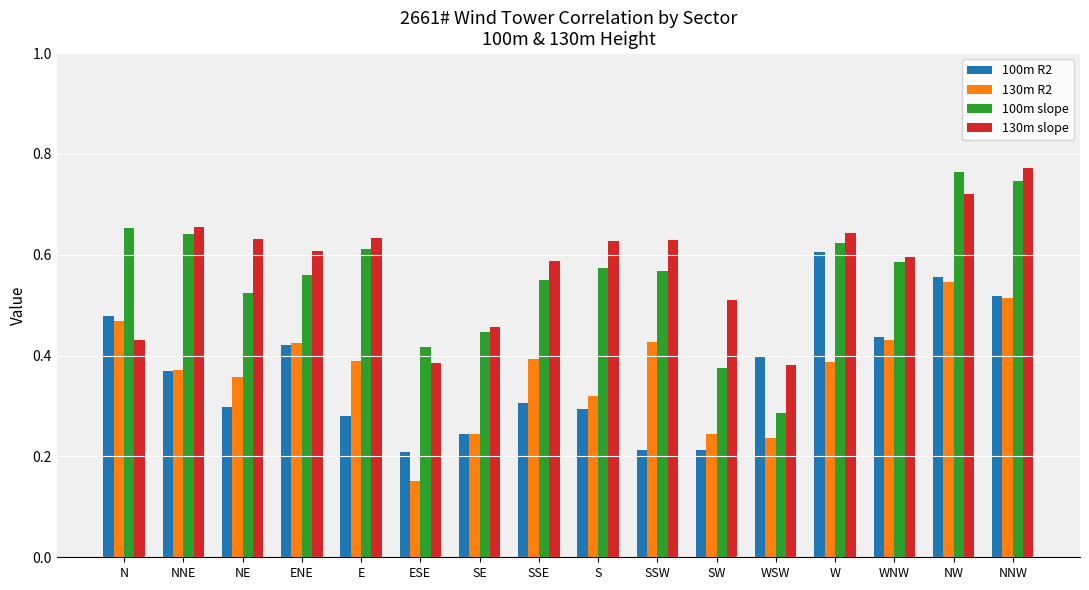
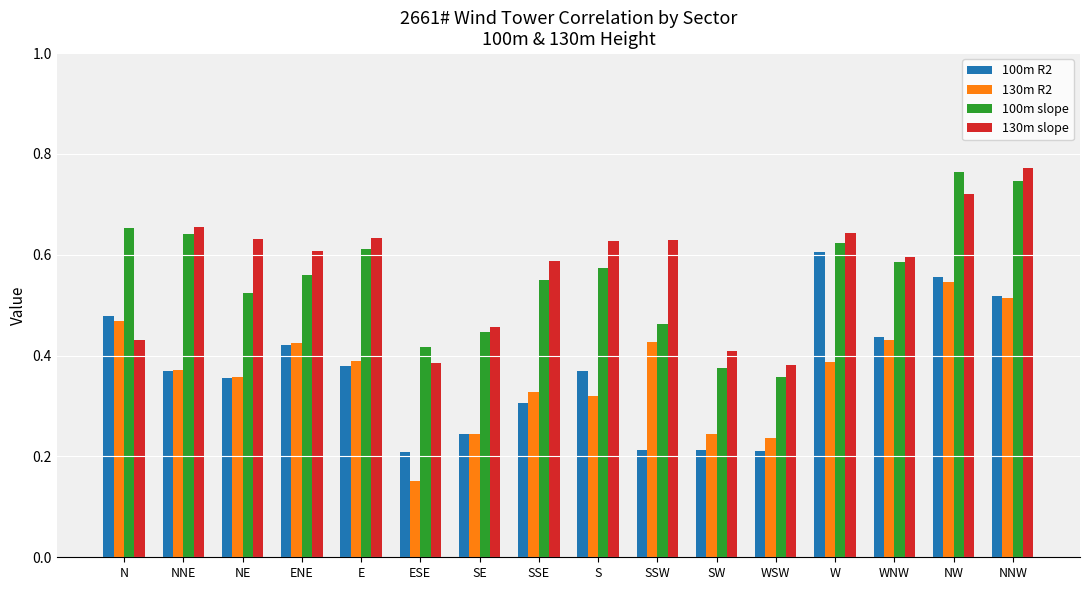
100m R2, NE: 0.30 -> 0.36
100m R2, E: 0.28 -> 0.38
130m R2, SSE: 0.39 -> 0.33
100m R2, S: 0.30 -> 0.37
100m slope, SSW: 0.57 -> 0.46
130m slope, SW: 0.51 -> 0.41
100m R2, WSW: 0.40 -> 0.21
100m slope, WSW: 0.29 -> 0.36
